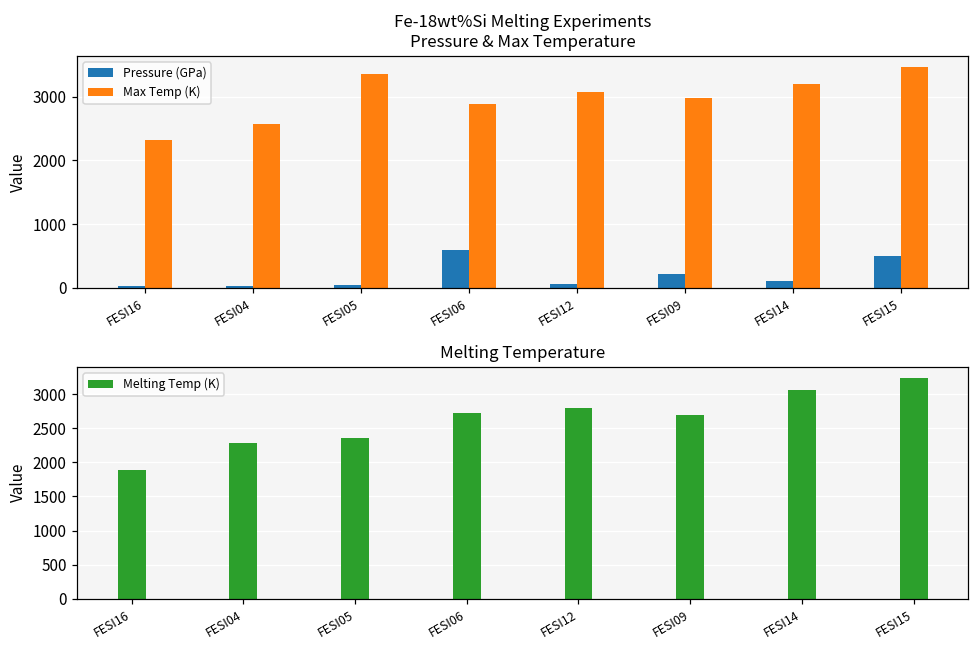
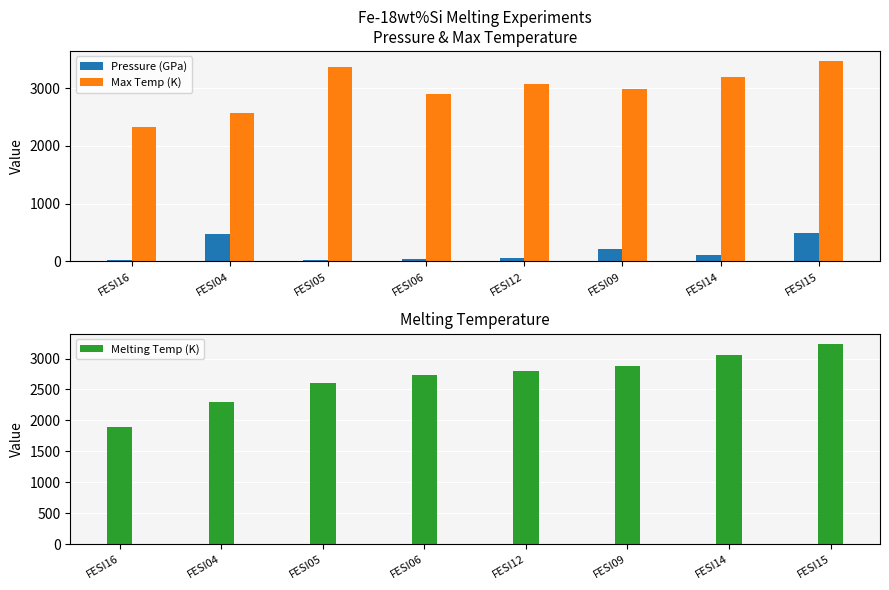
Fe-18wt%Si Melting Experiments Pressure & Max Temperature, Pressure (GPa), FESI04: 0 -> 500
Fe-18wt%Si Melting Experiments Pressure & Max Temperature, Pressure (GPa), FESI06: 600 -> 0
Melting Temperature, FESI05: 2400 -> 2600
Melting Temperature, FESI09: 2700 -> 2900
